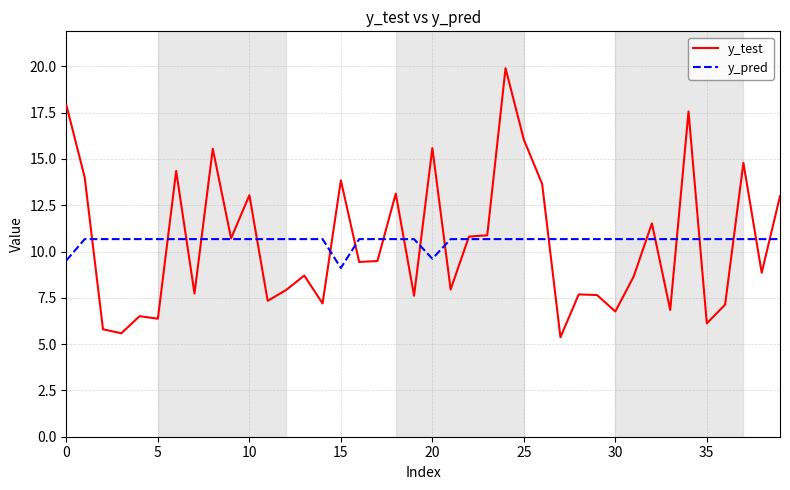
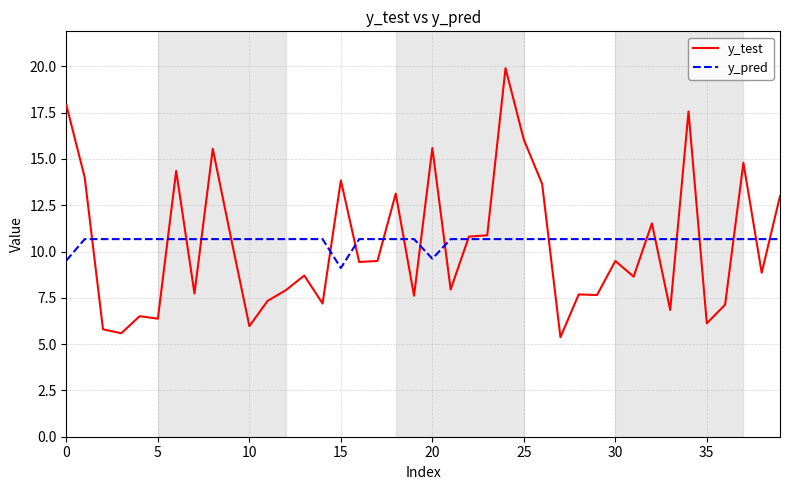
y_test, 10: 13.0 -> 6.0
y_test, 30: 6.8 -> 9.5
